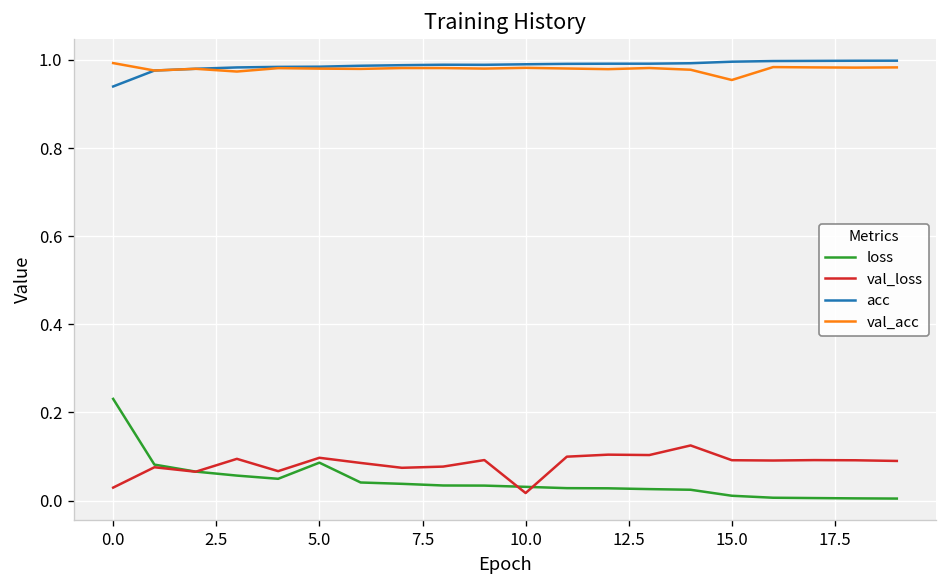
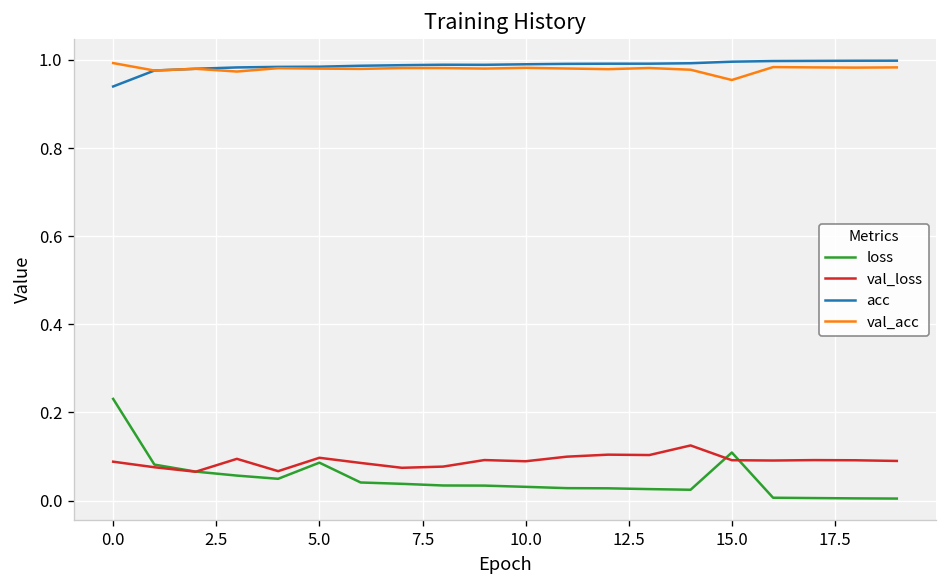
val_loss, 0.0: 0.03 -> 0.09
val_loss, 10.0: 0.02 -> 0.09
loss, 15.0: 0.01 -> 0.11
